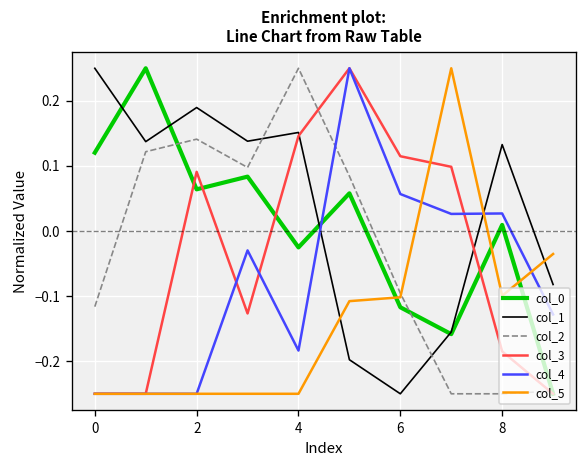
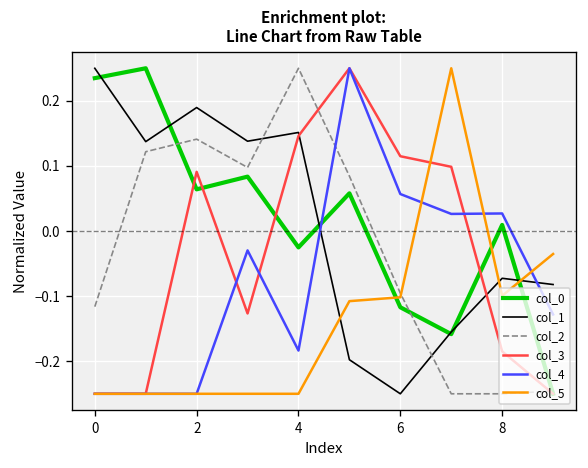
col_0, 0: 0.12 -> 0.23
col_1, 8: 0.13 -> -0.07
